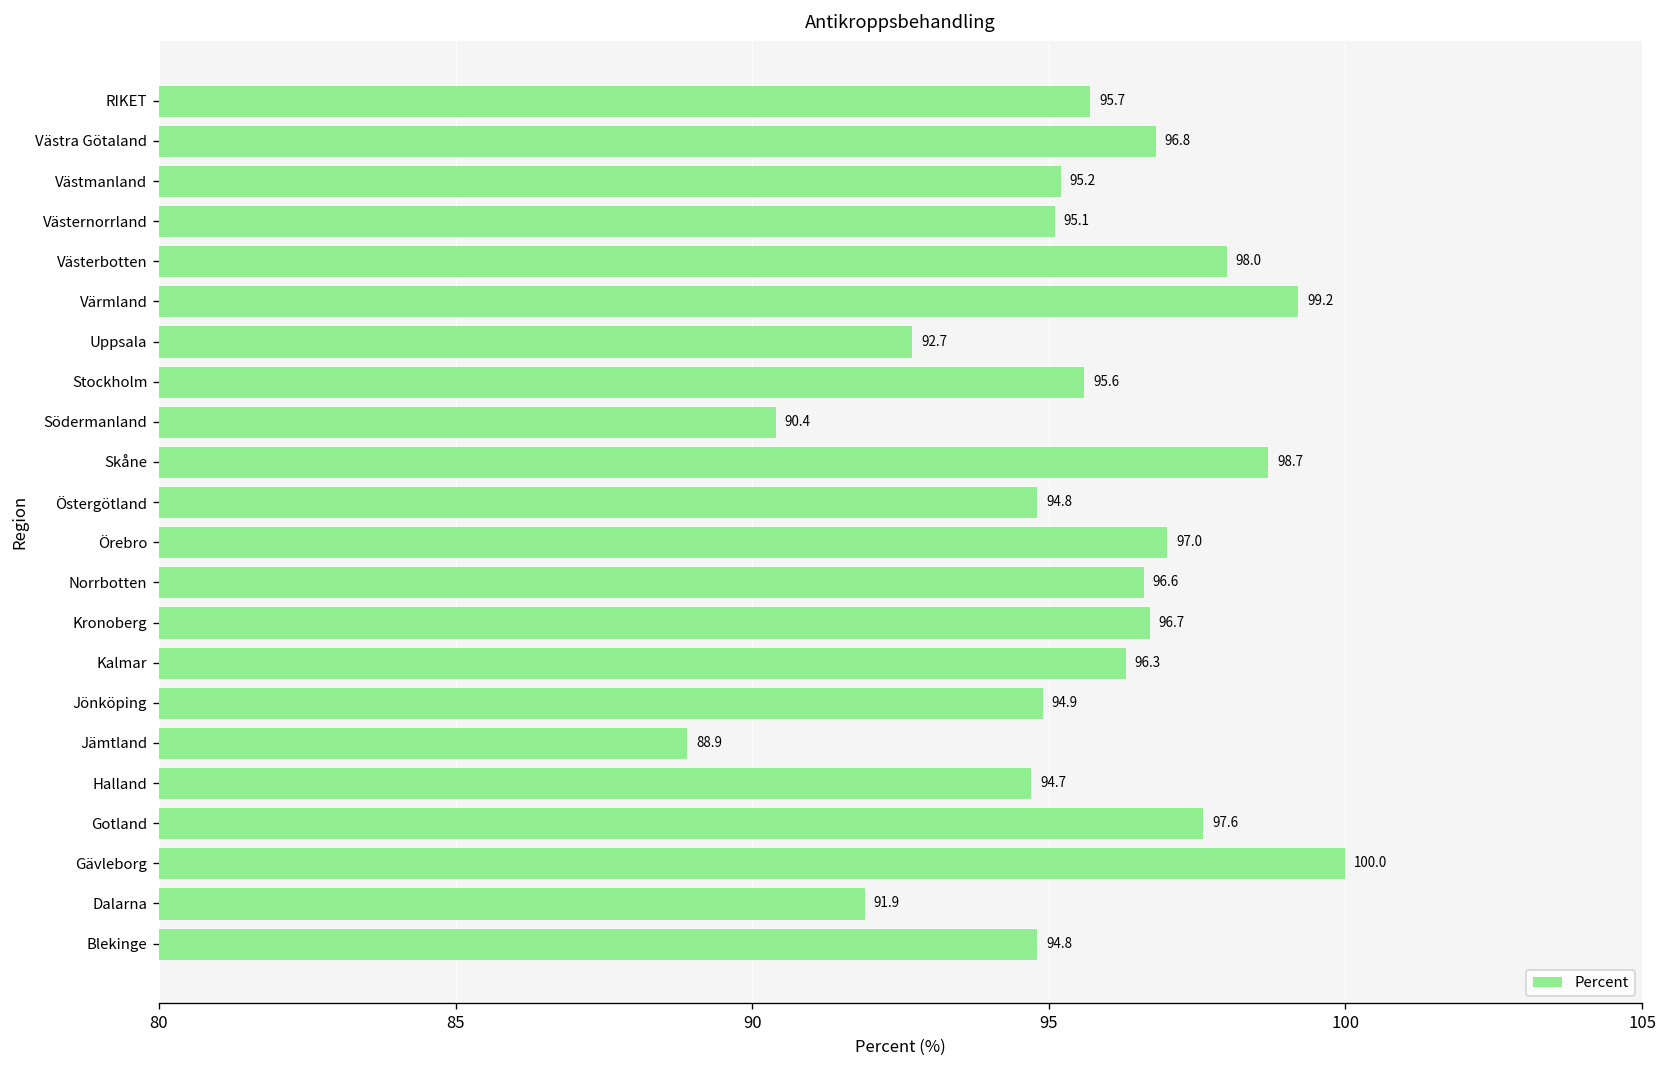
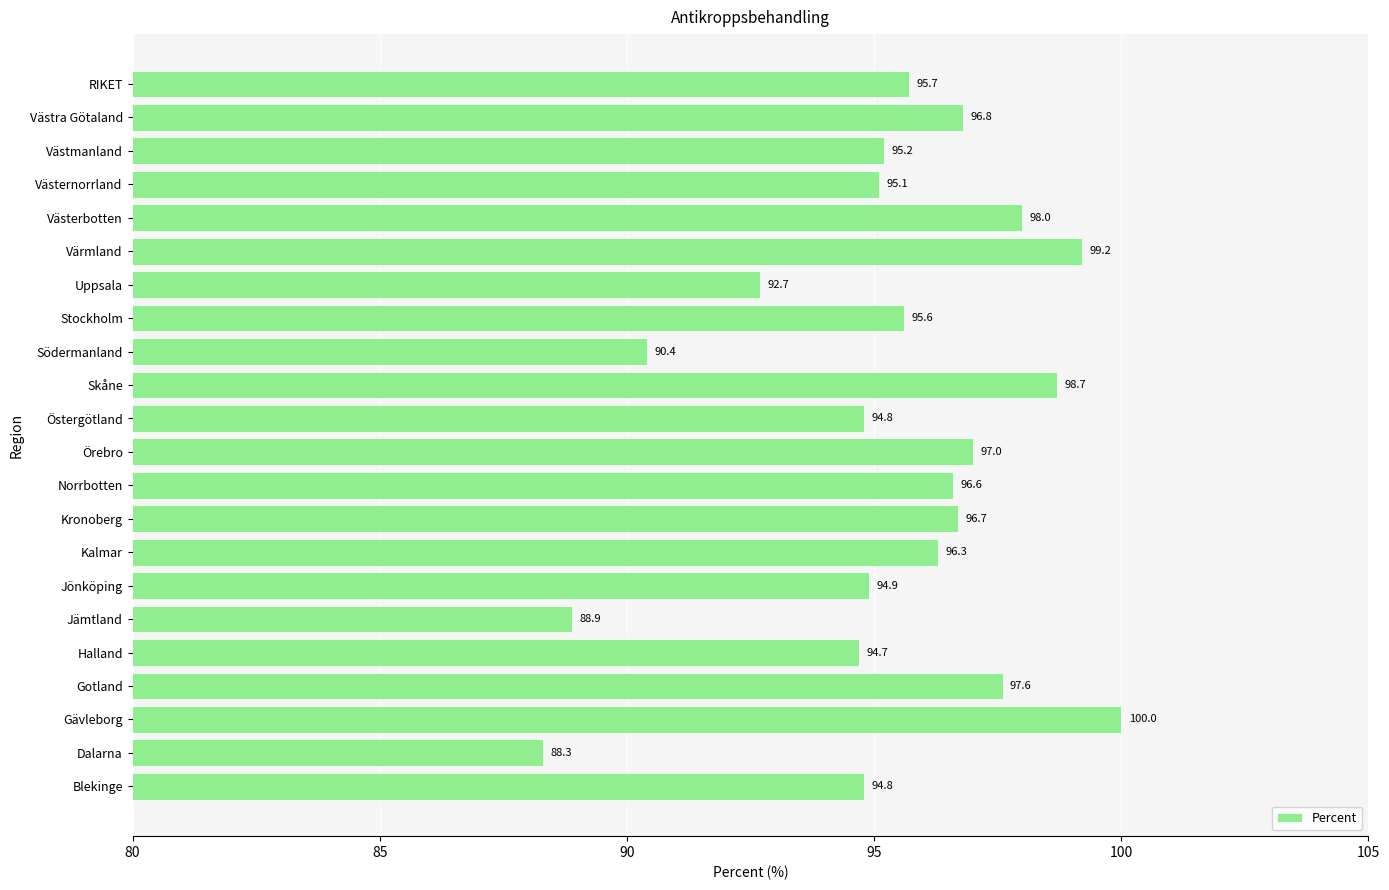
Dalarna: 91.9 -> 88.3
